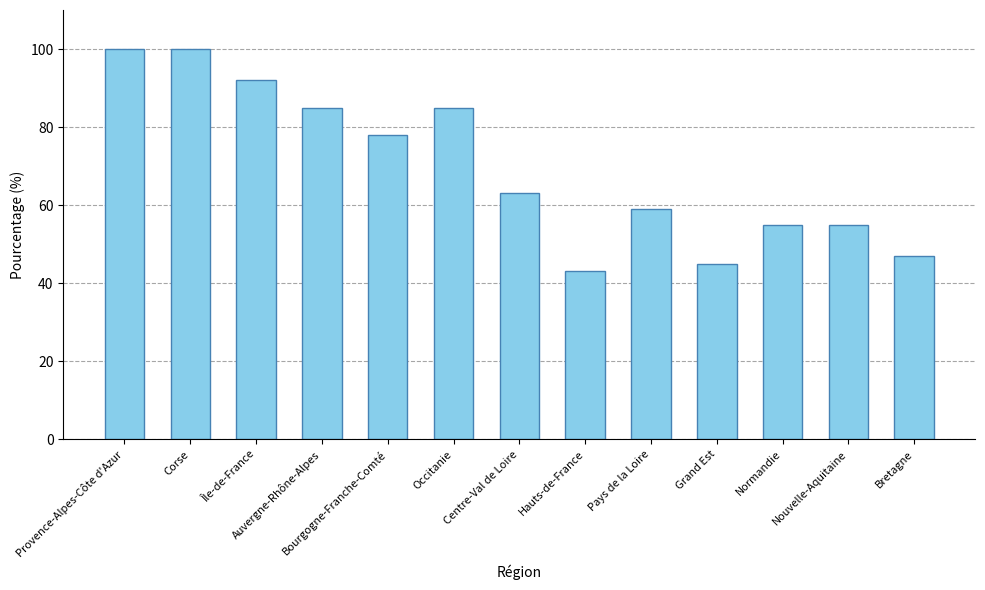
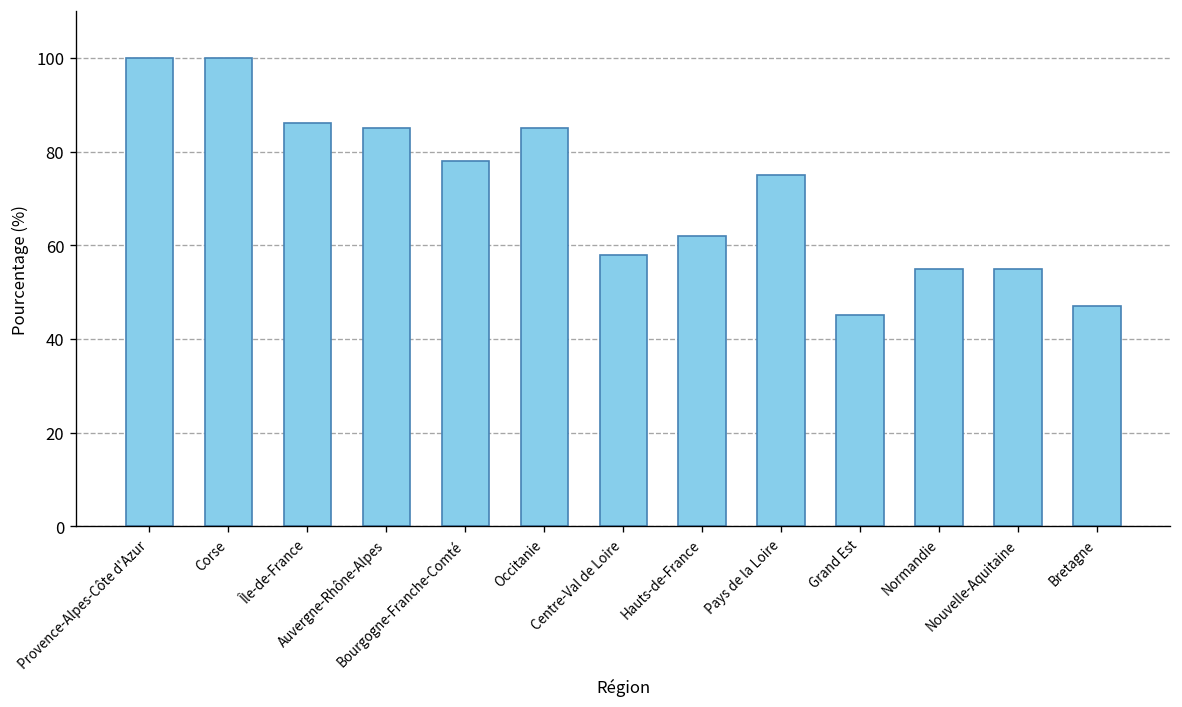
Île-de-France: 92 -> 86
Centre-Val de Loire: 63 -> 58
Hauts-de-France: 43 -> 62
Pays de la Loire: 59 -> 75
